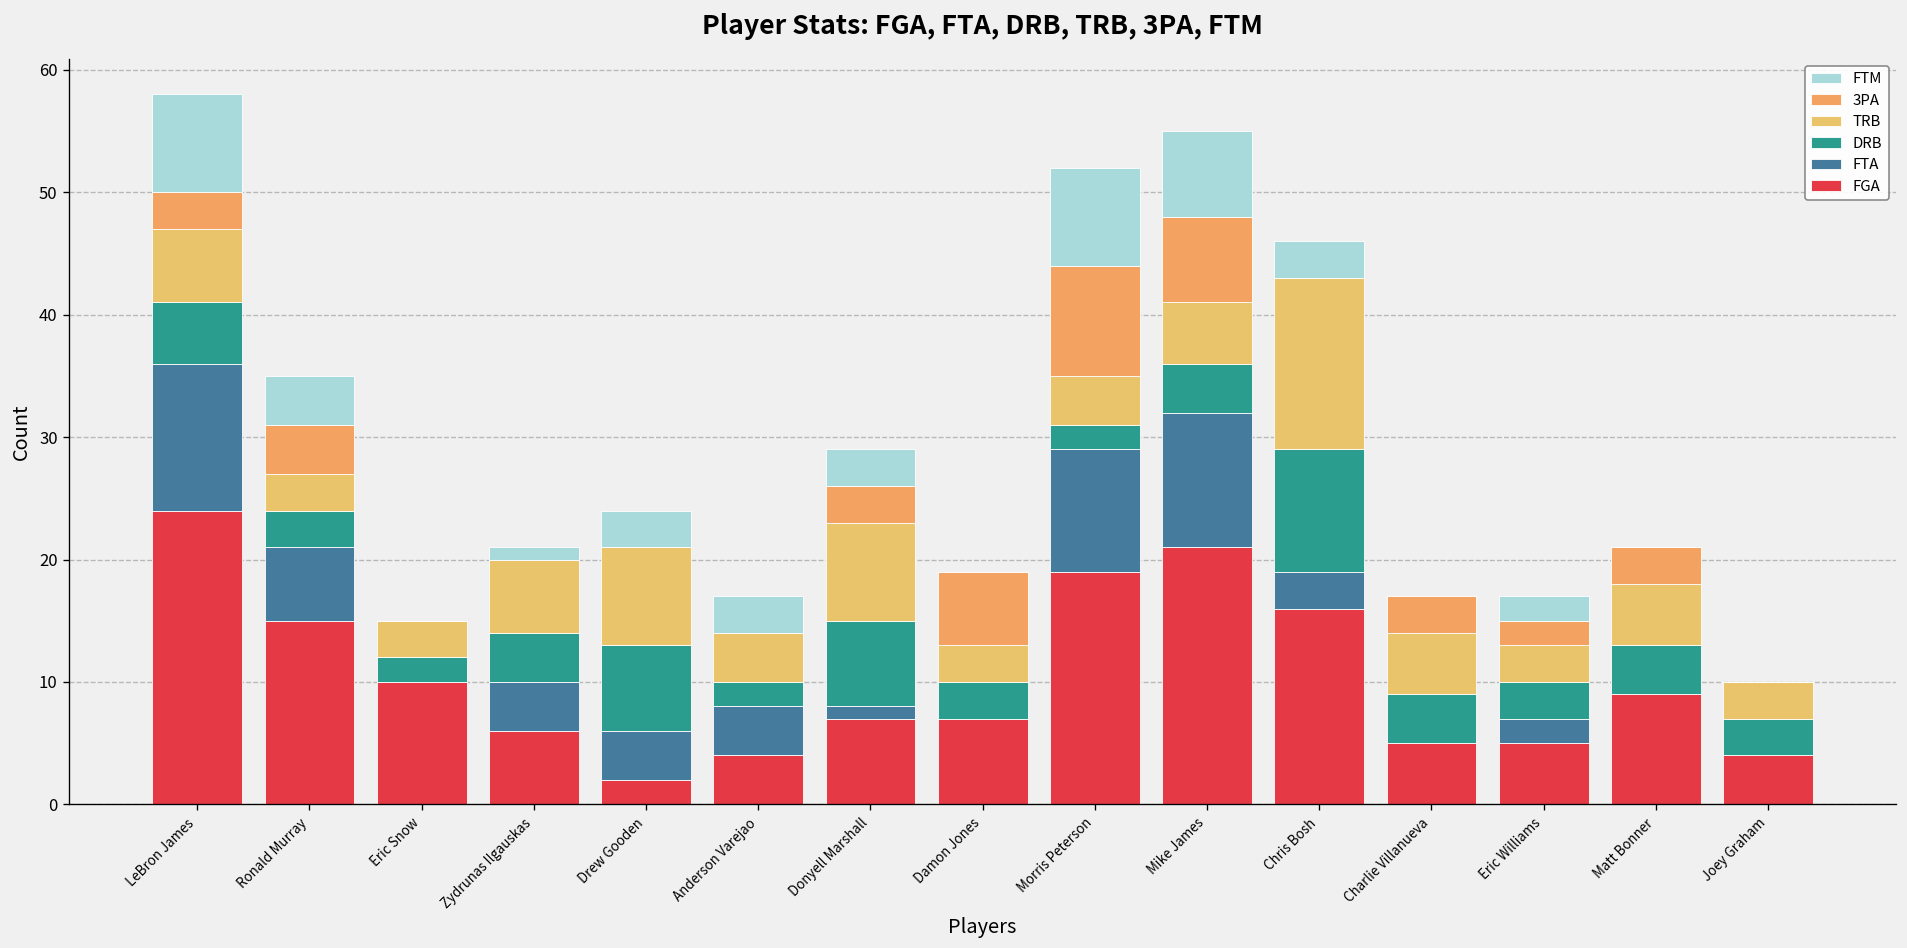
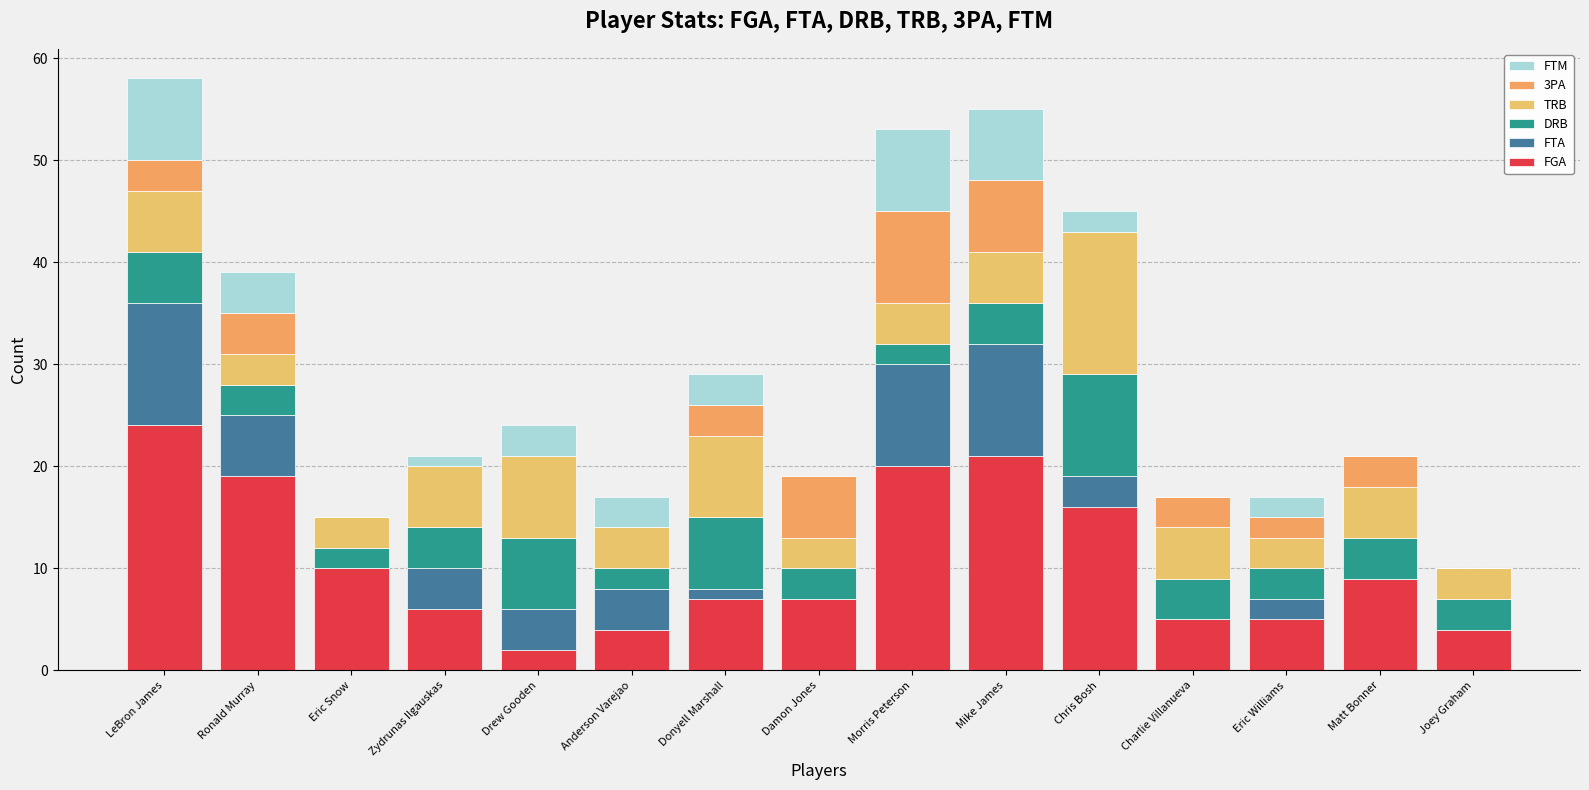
FGA, Ronald Murray: 15 -> 19
FGA, Morris Peterson: 19 -> 20
FTM, Chris Bosh: 3 -> 2
